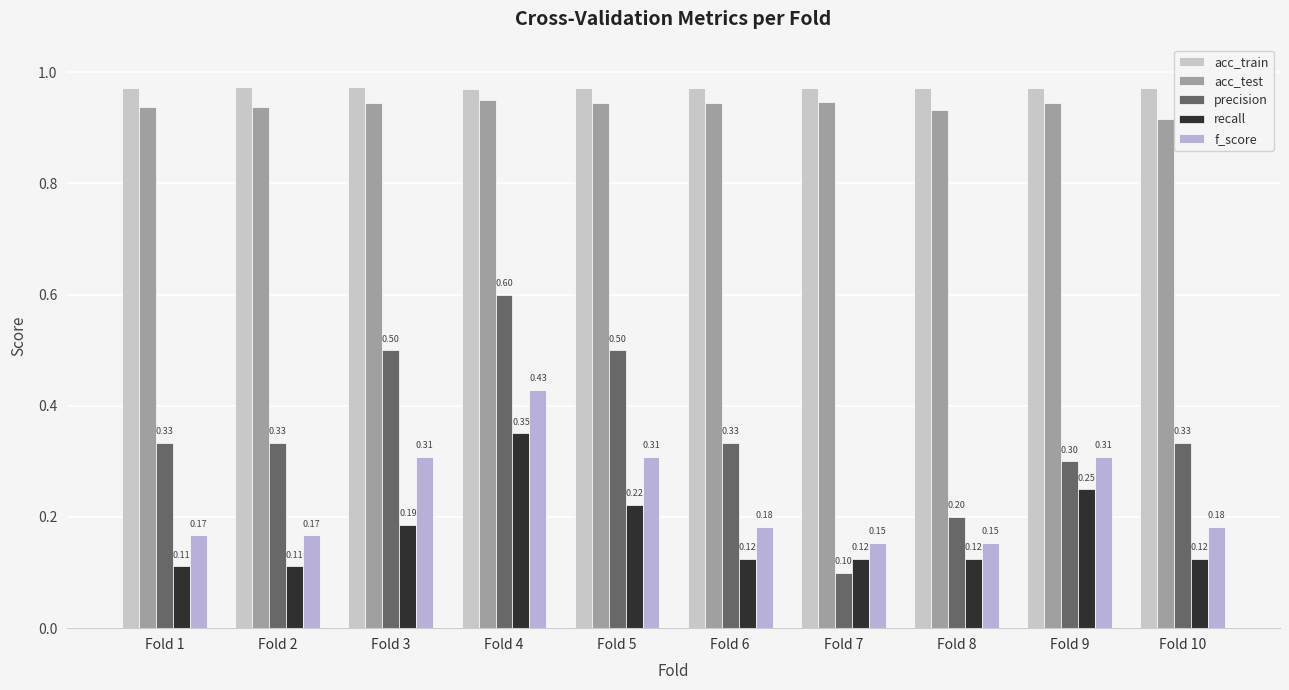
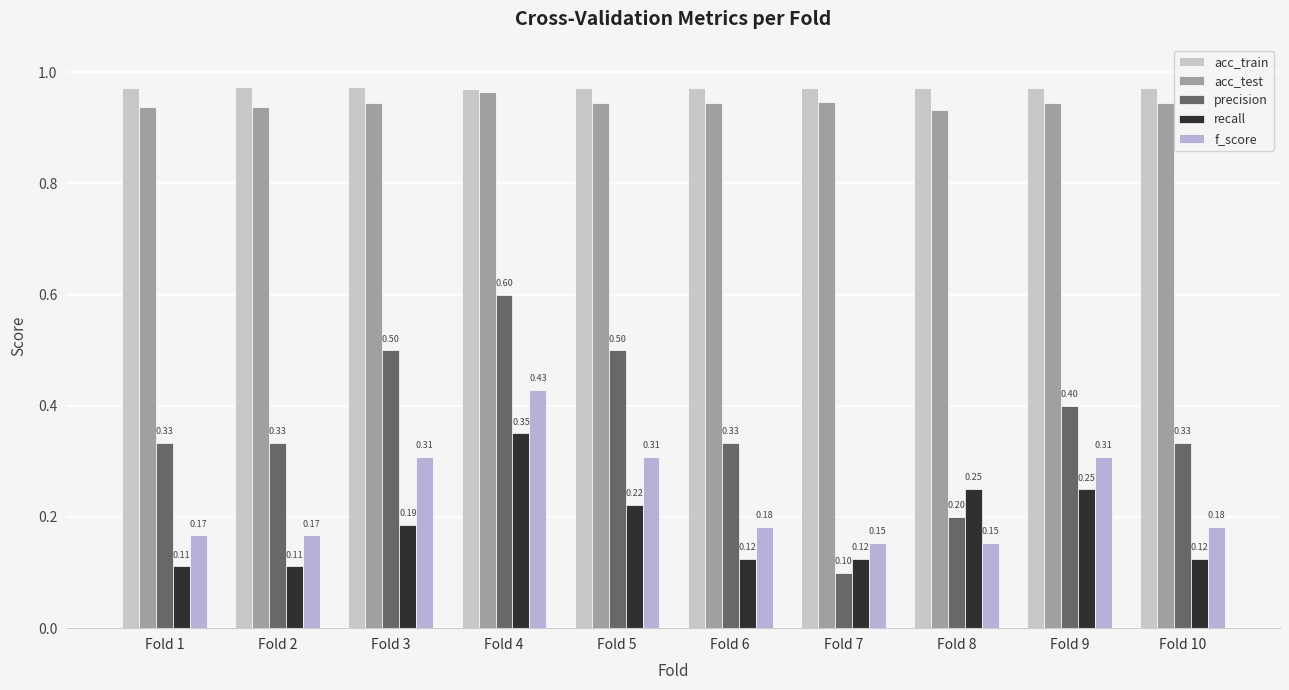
acc_test, Fold 4: 0.95 -> 0.97
recall, Fold 8: 0.12 -> 0.25
precision, Fold 9: 0.30 -> 0.40
acc_test, Fold 10: 0.92 -> 0.94
